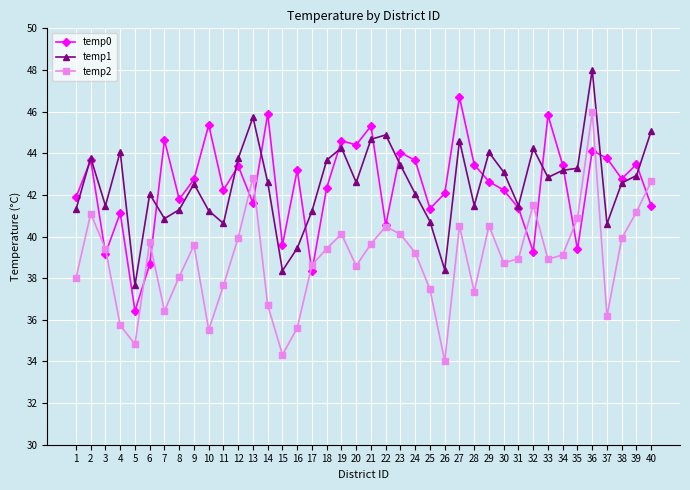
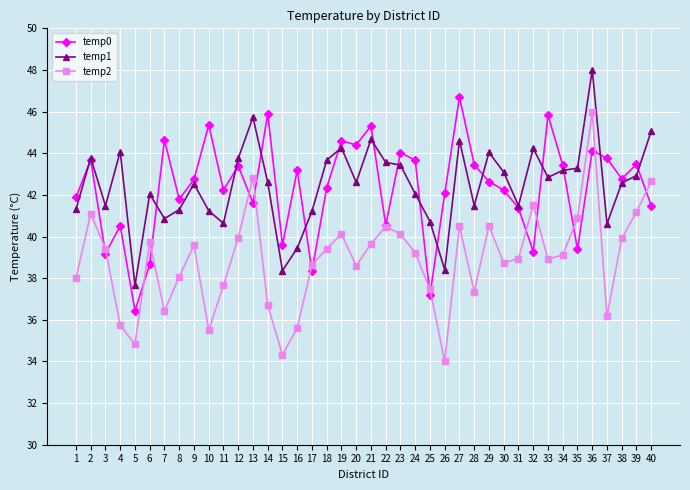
temp0, 4: 41.1 -> 40.5
temp1, 22: 44.9 -> 43.6
temp0, 25: 41.3 -> 37.2
